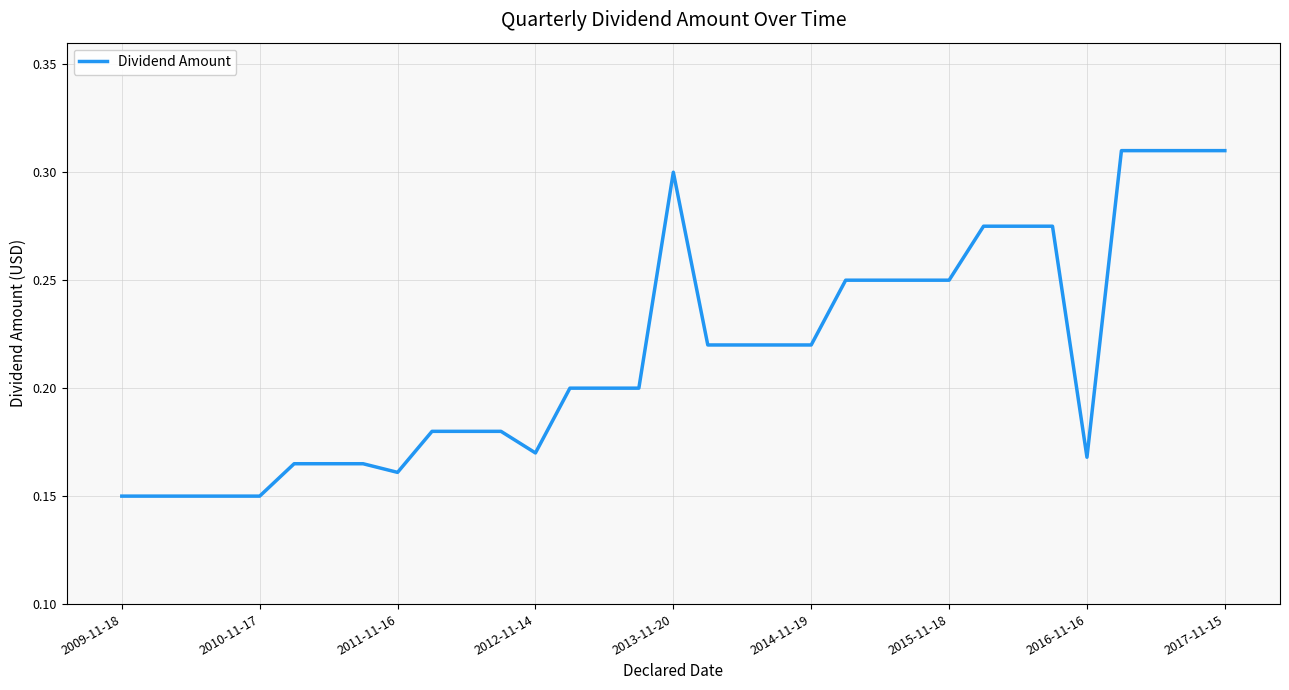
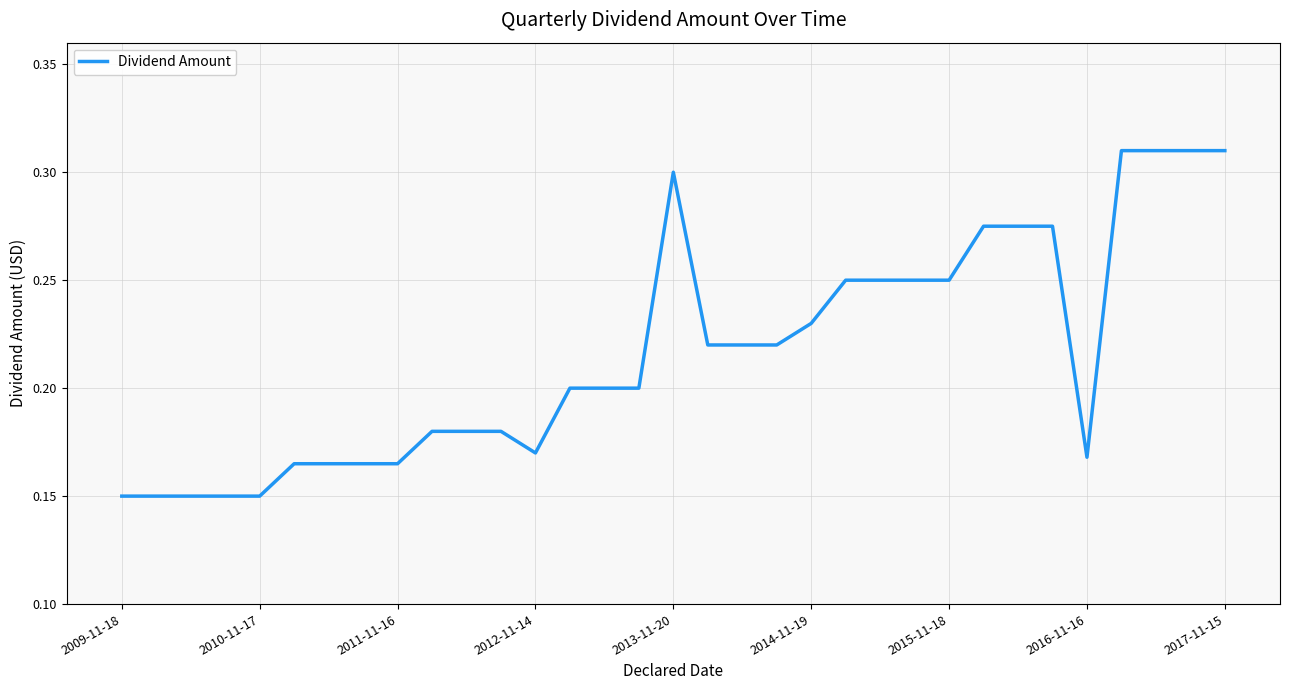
2011-11-16: 0.161 -> 0.165
2014-11-19: 0.22 -> 0.23
